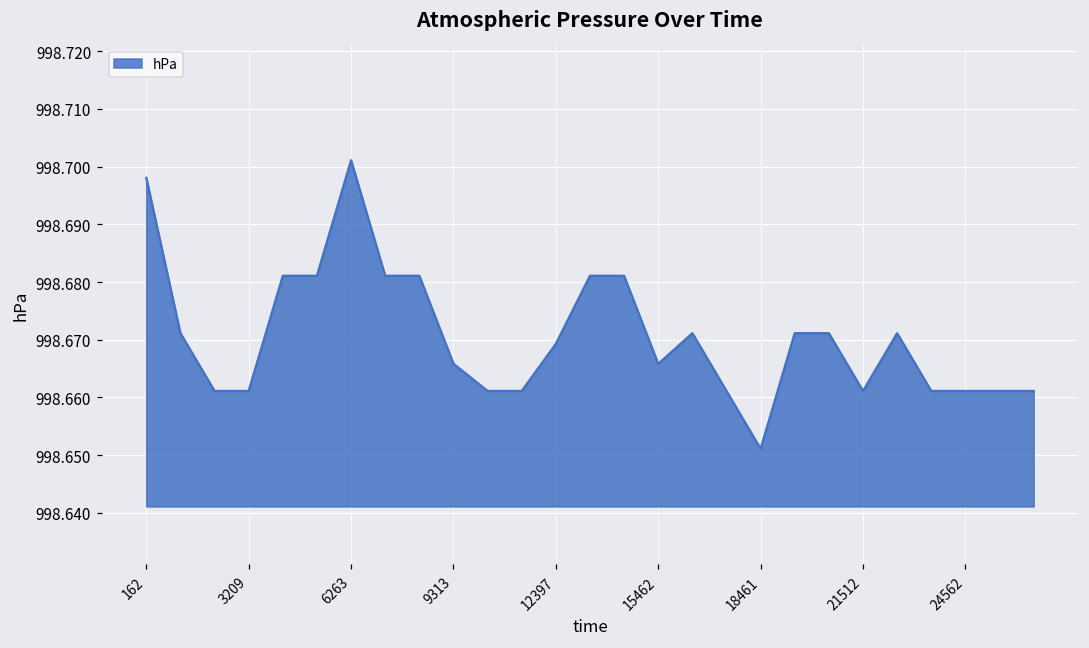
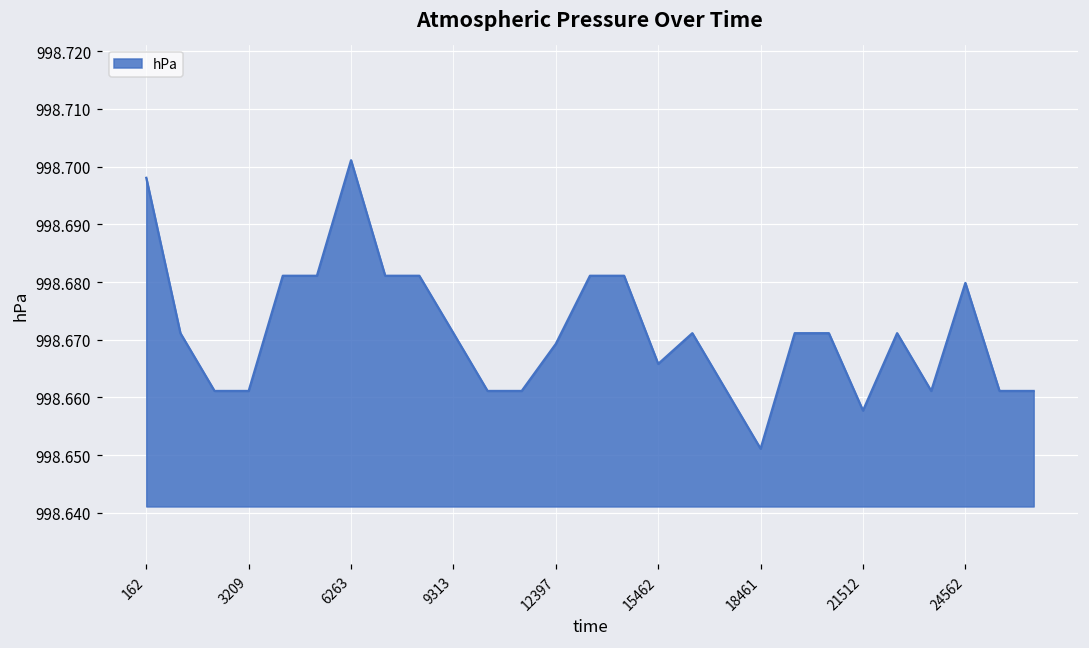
9313: 998.666 -> 998.671
21512: 998.661 -> 998.658
24562: 998.661 -> 998.680
